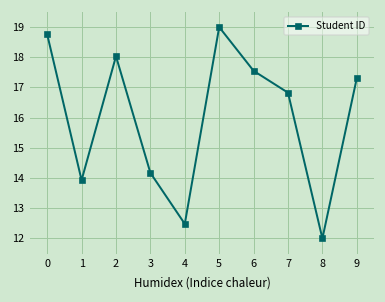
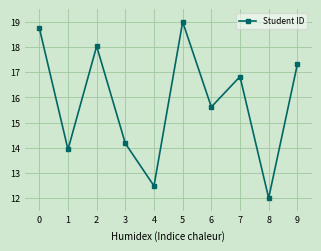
6: 17.6 -> 15.6
